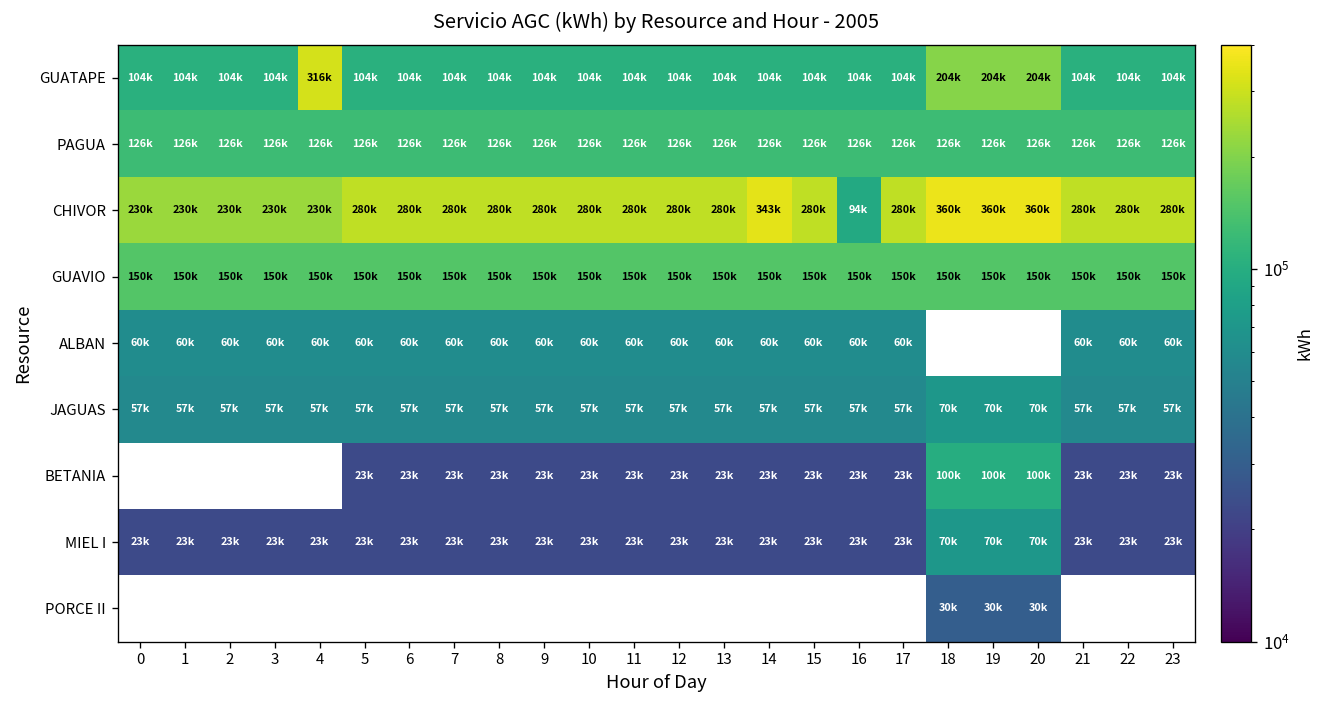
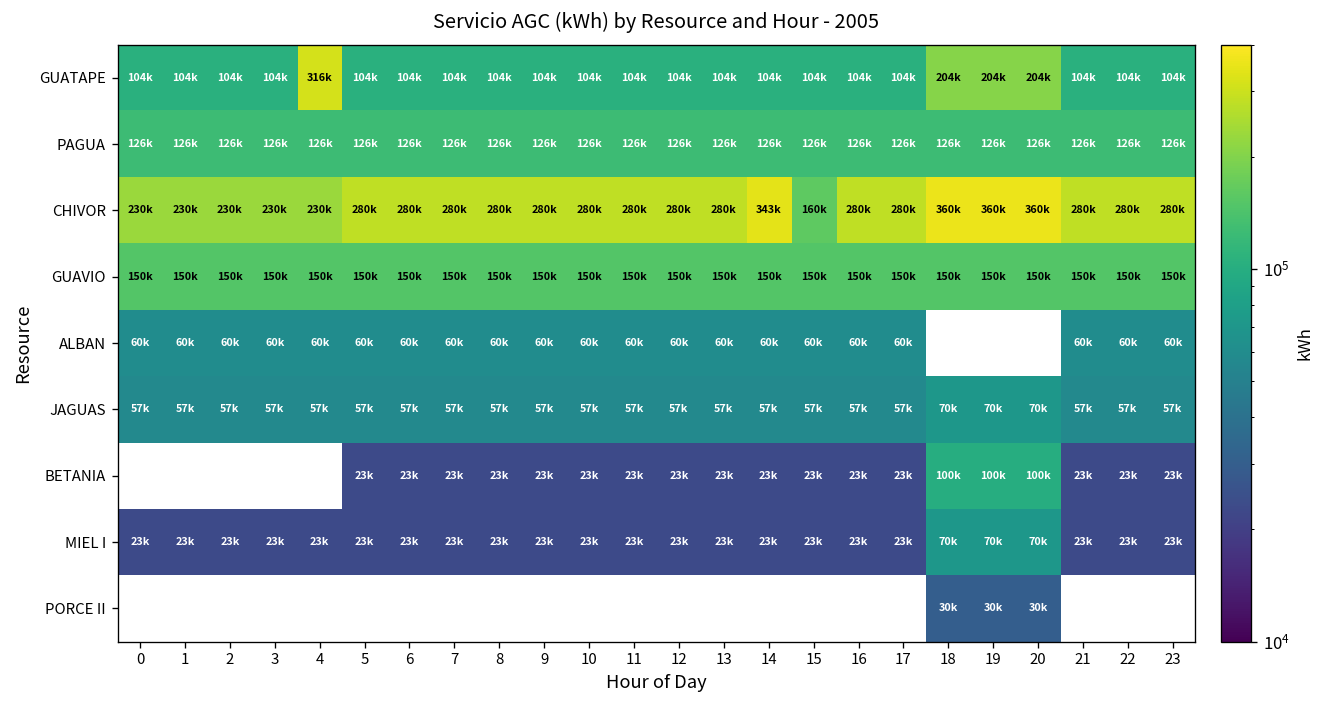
CHIVOR, 15: 280k -> 160k
CHIVOR, 16: 94k -> 280k
